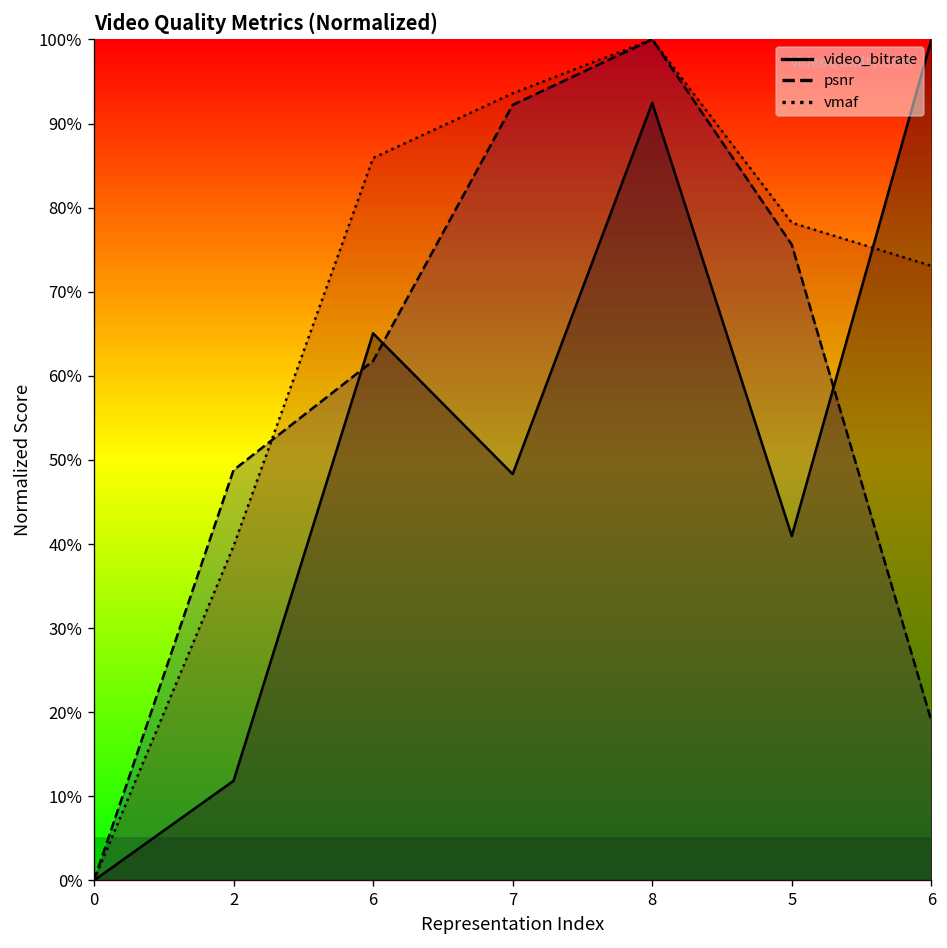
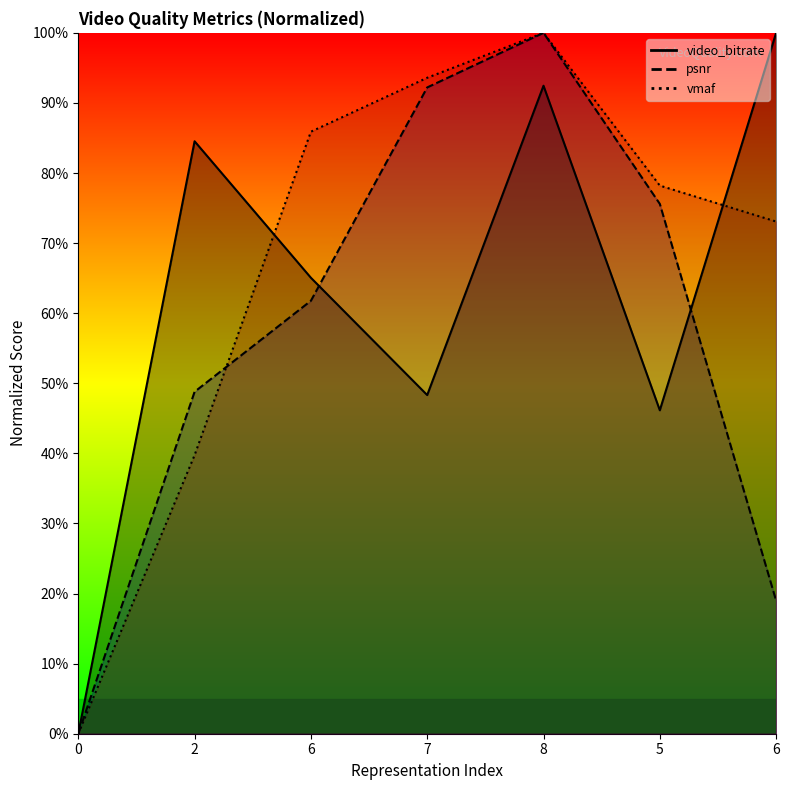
video_bitrate, 2: 12% -> 85%
video_bitrate, 5: 41% -> 46%
